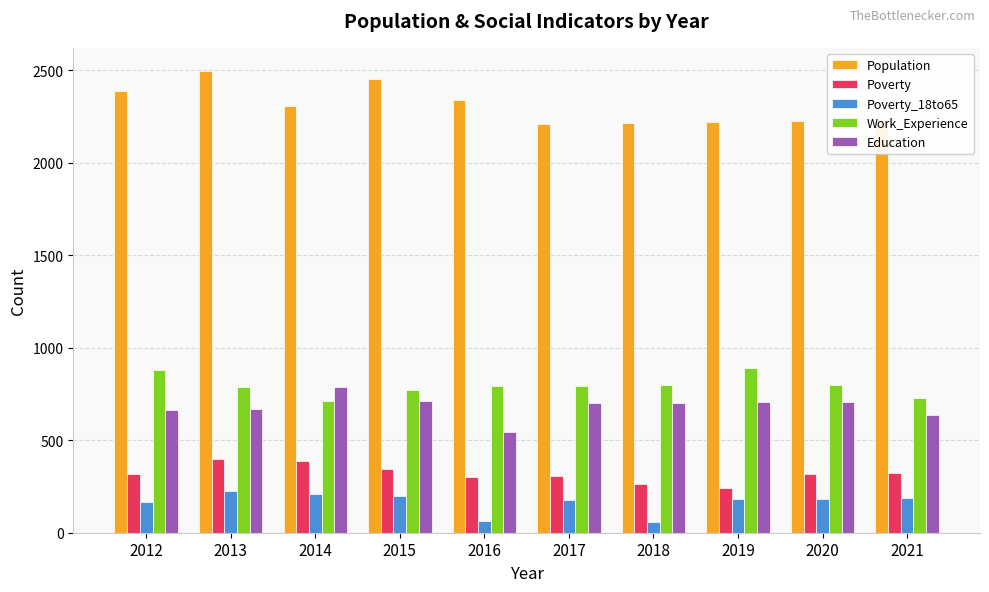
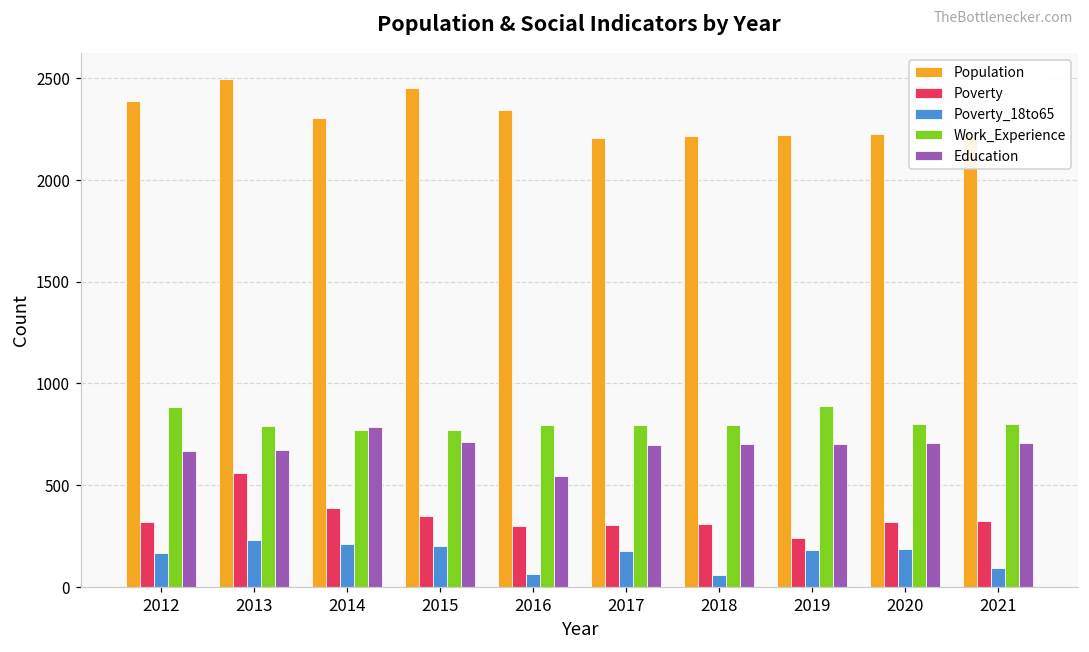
Poverty, 2013: 400 -> 560
Work_Experience, 2014: 710 -> 770
Poverty, 2018: 260 -> 310
Poverty_18to65, 2021: 190 -> 90
Work_Experience, 2021: 730 -> 800
Education, 2021: 630 -> 710
